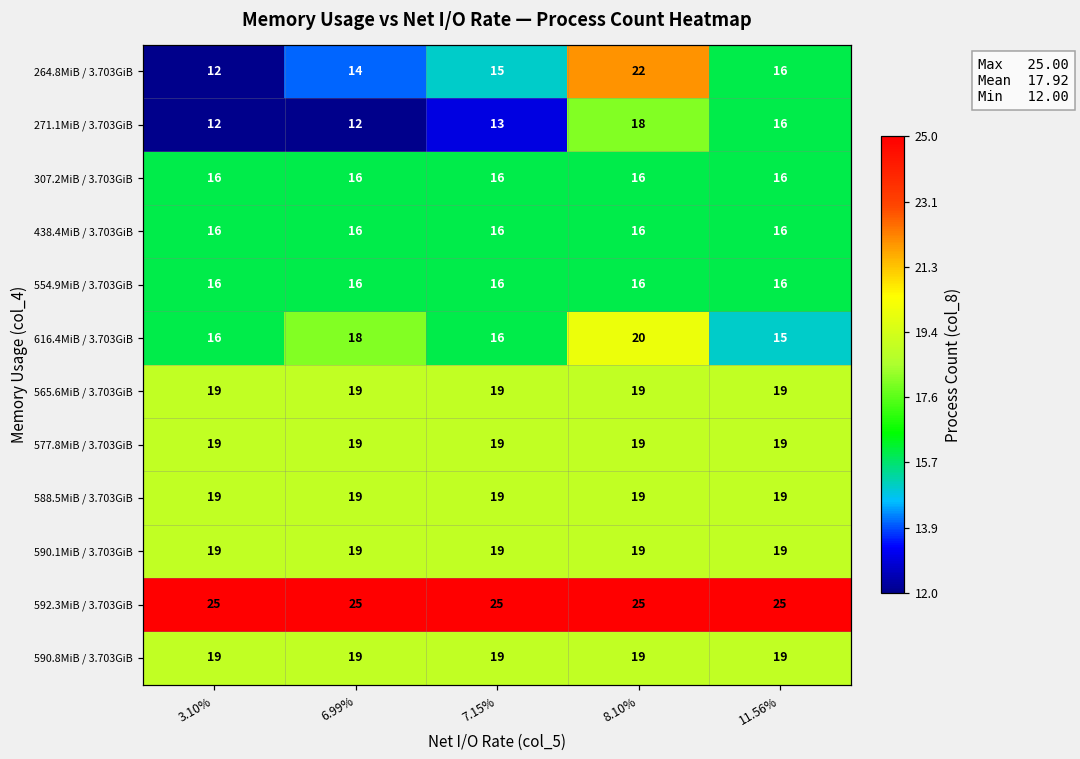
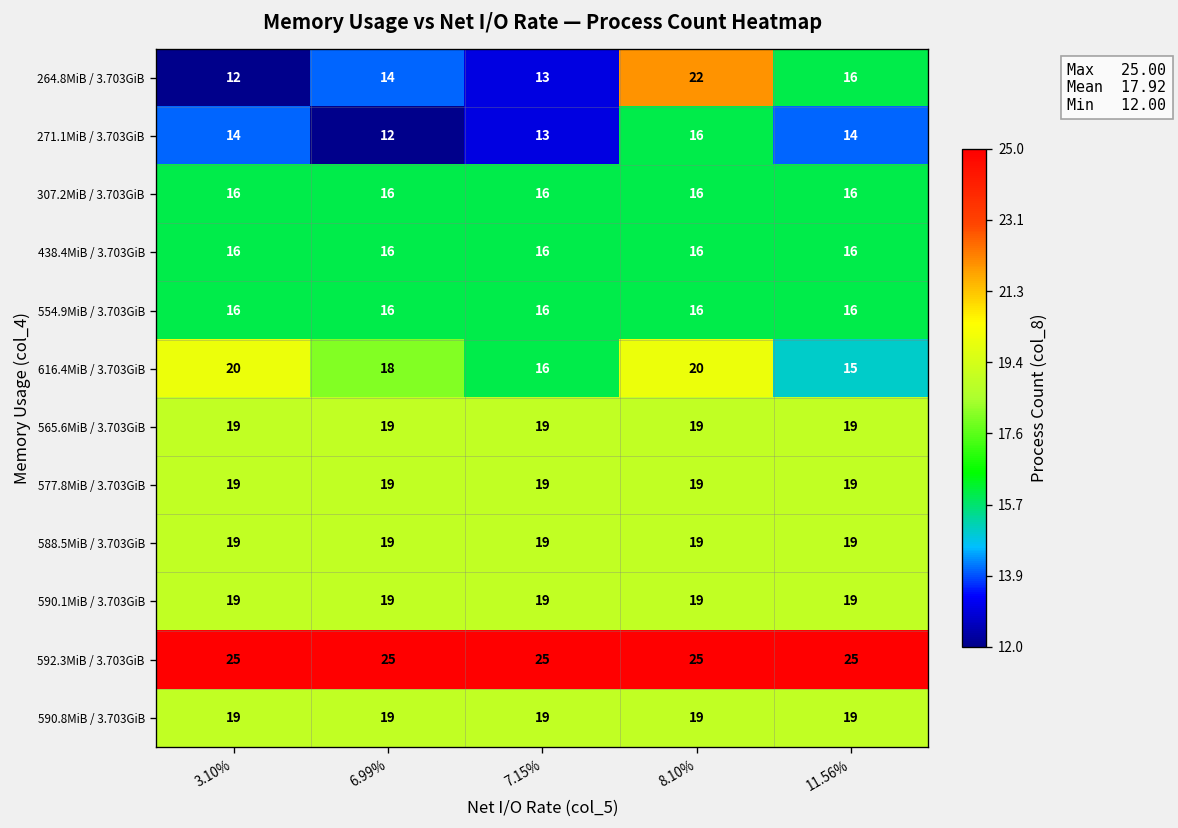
264.8MiB / 3.703GiB, 7.15%: 15 -> 13
271.1MiB / 3.703GiB, 3.10%: 12 -> 14
271.1MiB / 3.703GiB, 8.10%: 18 -> 16
271.1MiB / 3.703GiB, 11.56%: 16 -> 14
616.4MiB / 3.703GiB, 3.10%: 16 -> 20
